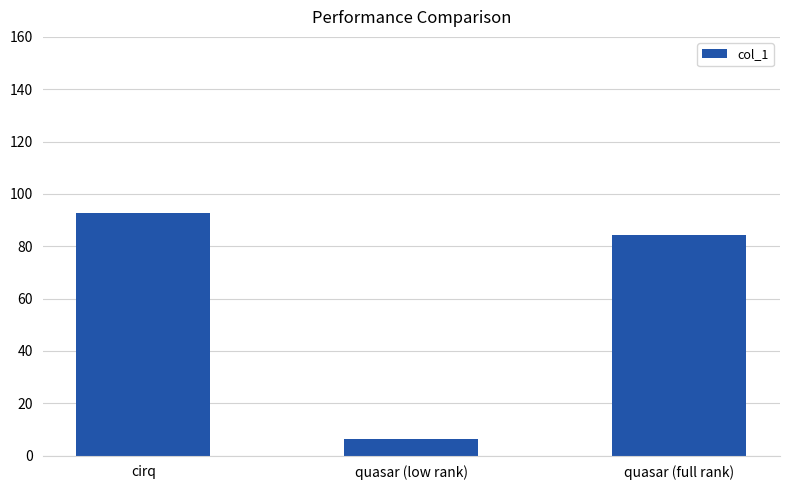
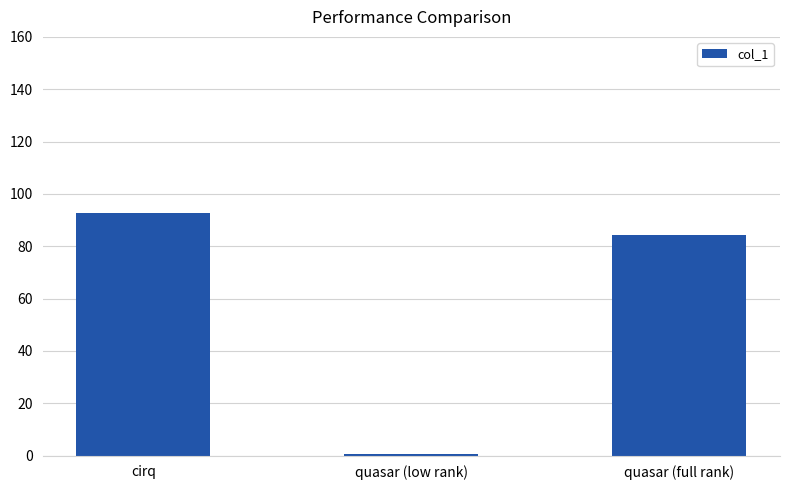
quasar (low rank): 6 -> 0
